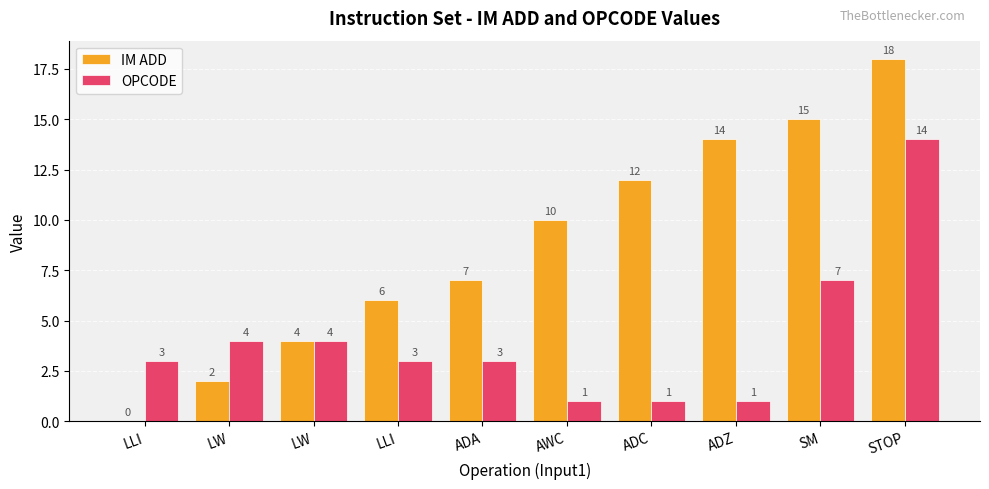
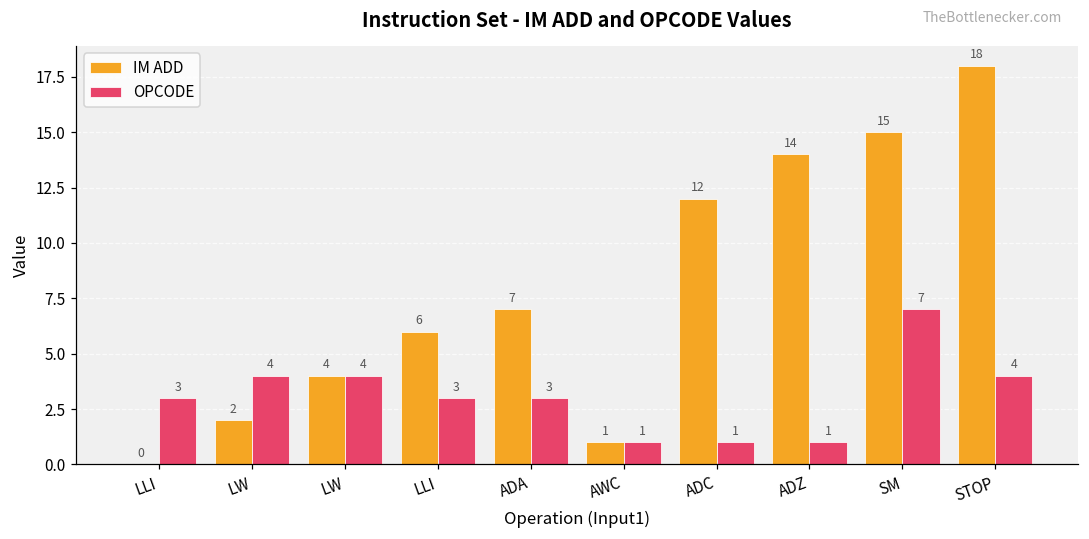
IM ADD, AWC: 10 -> 1
OPCODE, STOP: 14 -> 4
